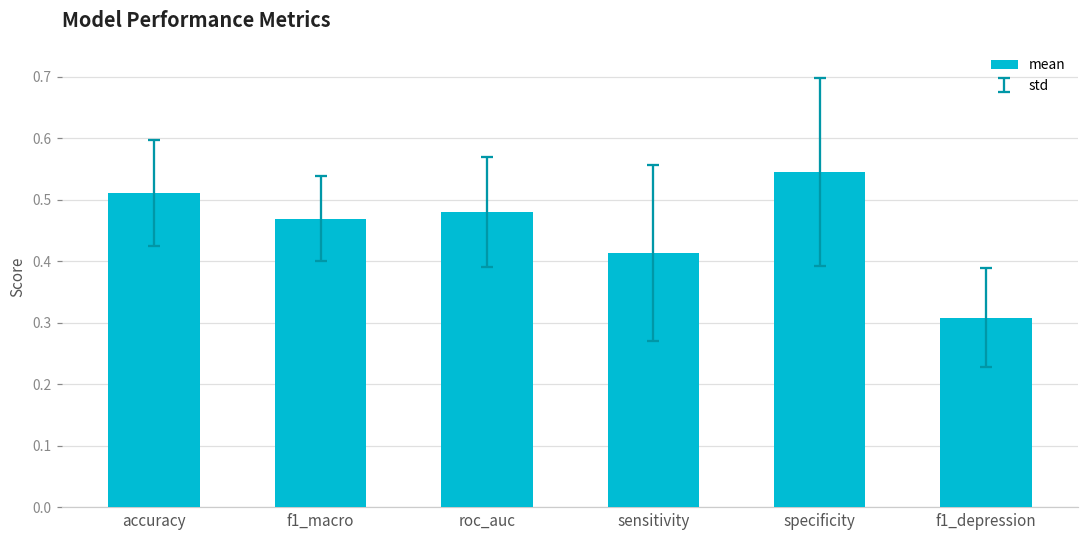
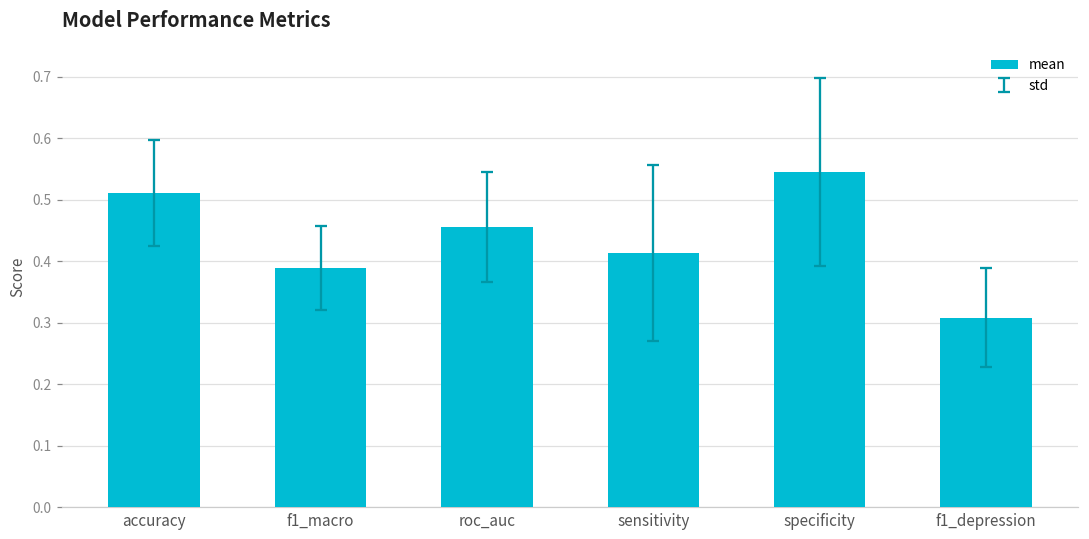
mean, f1_macro: 0.47 -> 0.39
mean, roc_auc: 0.48 -> 0.46
